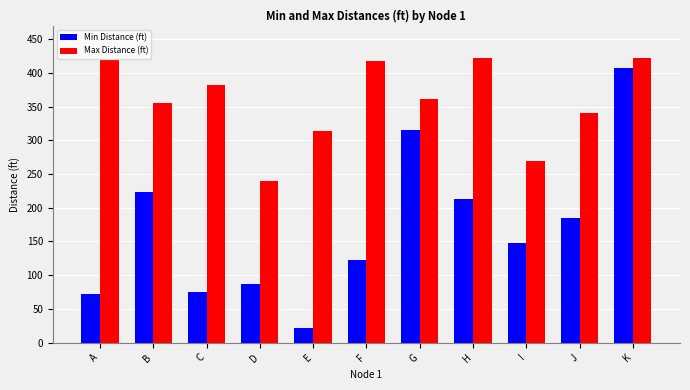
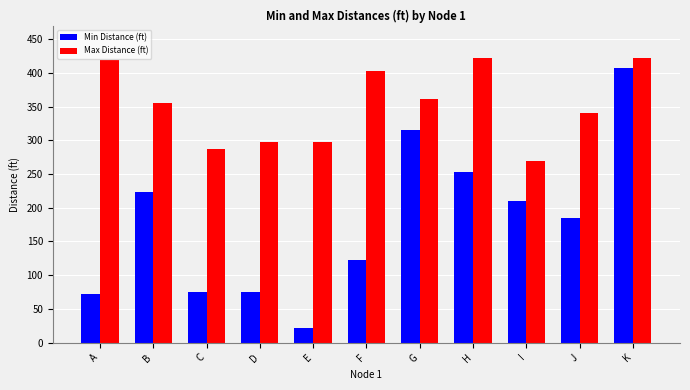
Max Distance (ft), C: 380 -> 290
Min Distance (ft), D: 90 -> 80
Max Distance (ft), D: 240 -> 300
Max Distance (ft), E: 310 -> 300
Max Distance (ft), F: 420 -> 400
Min Distance (ft), H: 210 -> 250
Min Distance (ft), I: 150 -> 210
